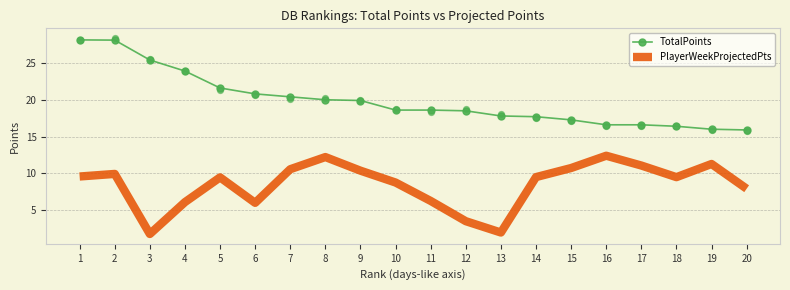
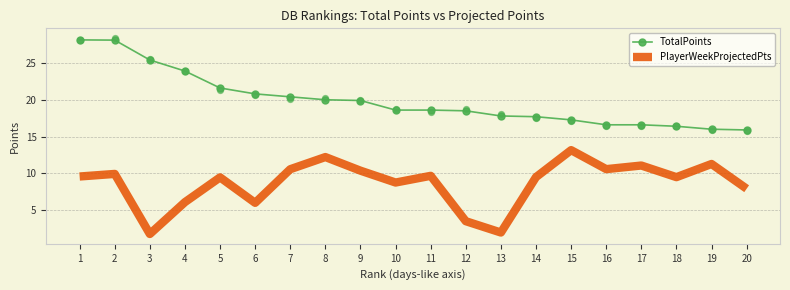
PlayerWeekProjectedPts, 11: 6 -> 10
PlayerWeekProjectedPts, 15: 11 -> 13
PlayerWeekProjectedPts, 16: 12 -> 11
